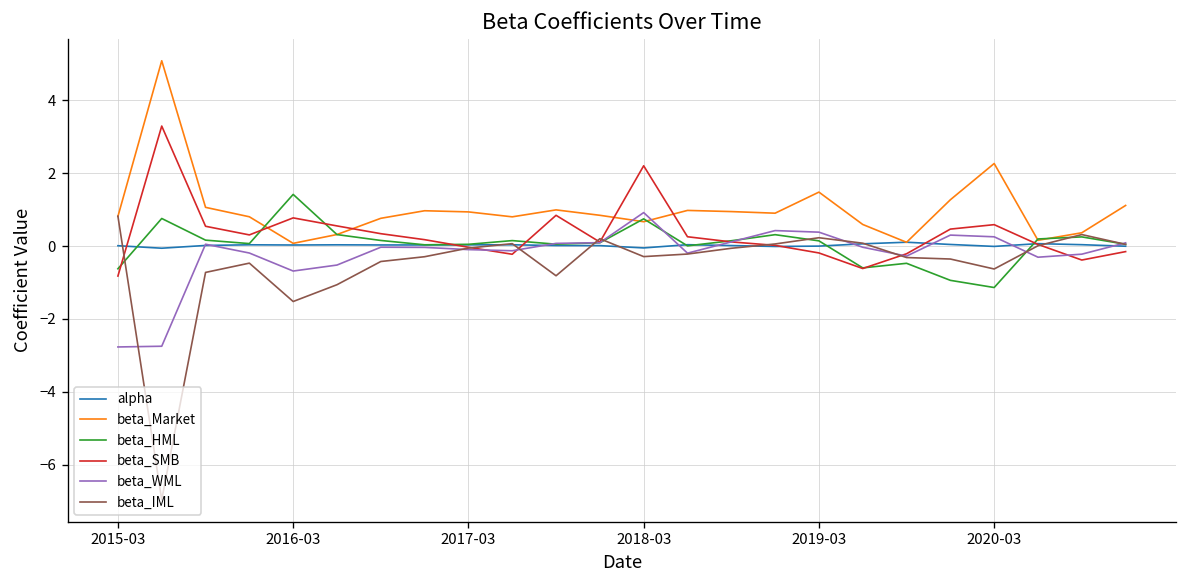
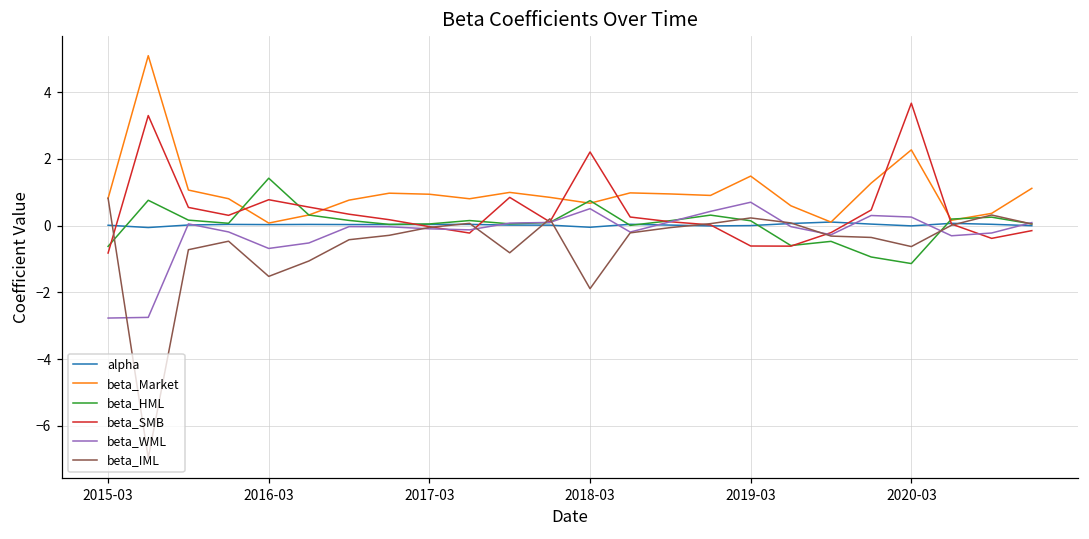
beta_WML, 2018-03: 0.9 -> 0.5
beta_IML, 2018-03: -0.3 -> -1.9
beta_SMB, 2019-03: -0.2 -> -0.6
beta_WML, 2019-03: 0.4 -> 0.7
beta_SMB, 2020-03: 0.6 -> 3.7
